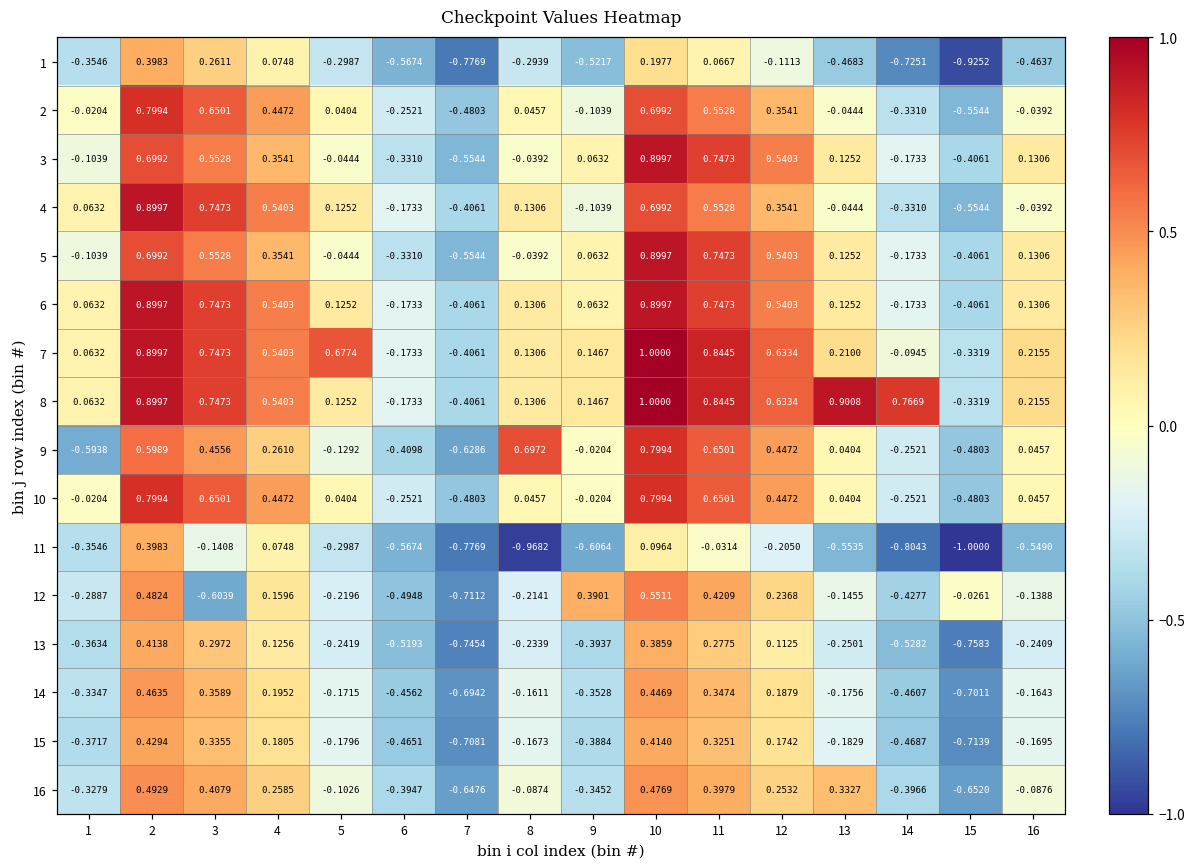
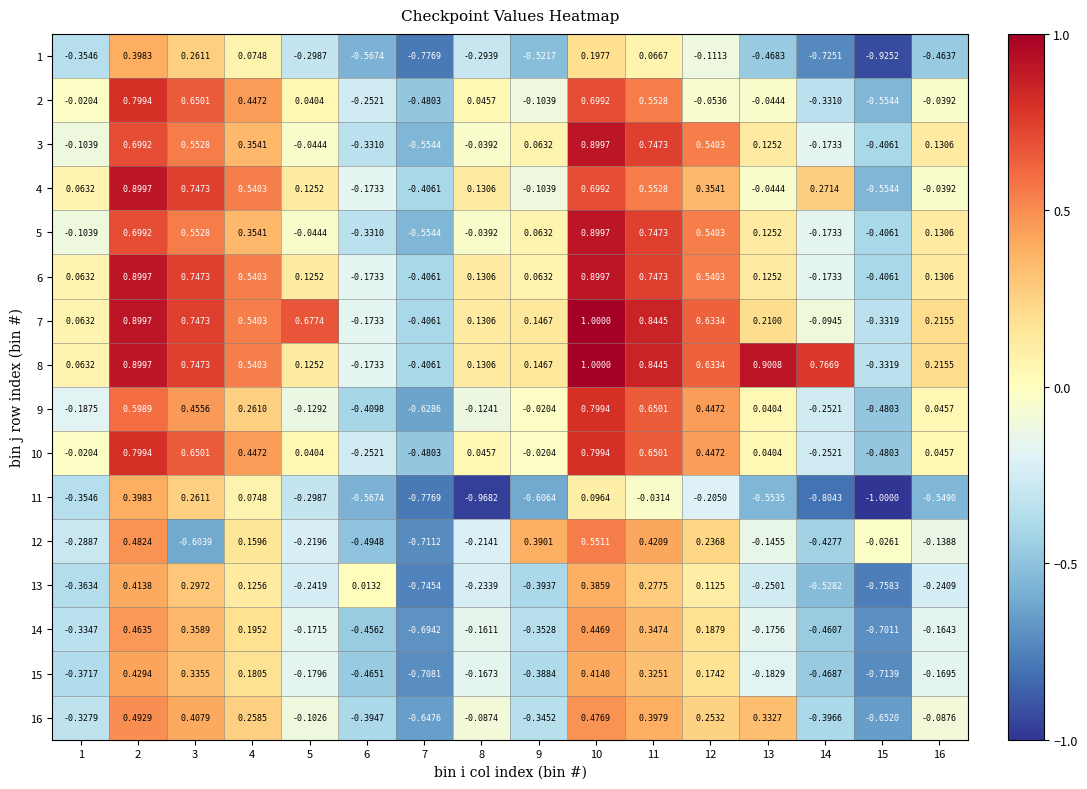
2, 12: 0.3541 -> -0.0536
4, 14: -0.3310 -> 0.2714
9, 1: -0.5938 -> -0.1875
9, 8: 0.6972 -> -0.1241
11, 3: -0.1408 -> 0.2611
13, 6: -0.5193 -> 0.0132
